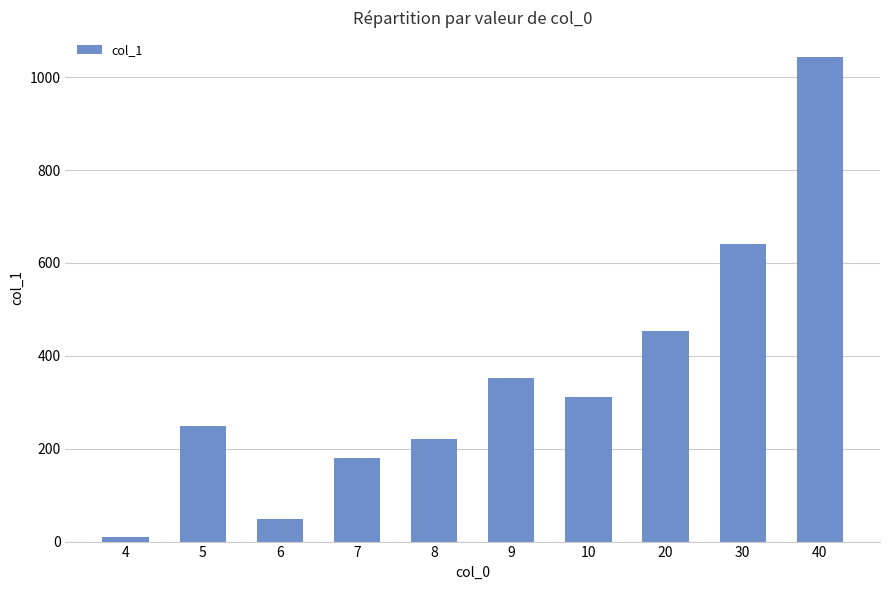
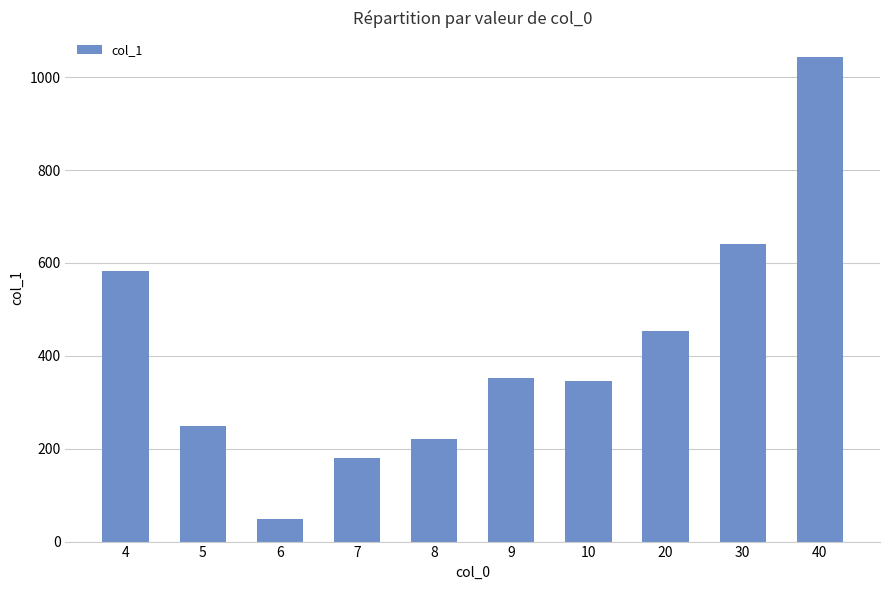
4: 10 -> 580
10: 310 -> 350
